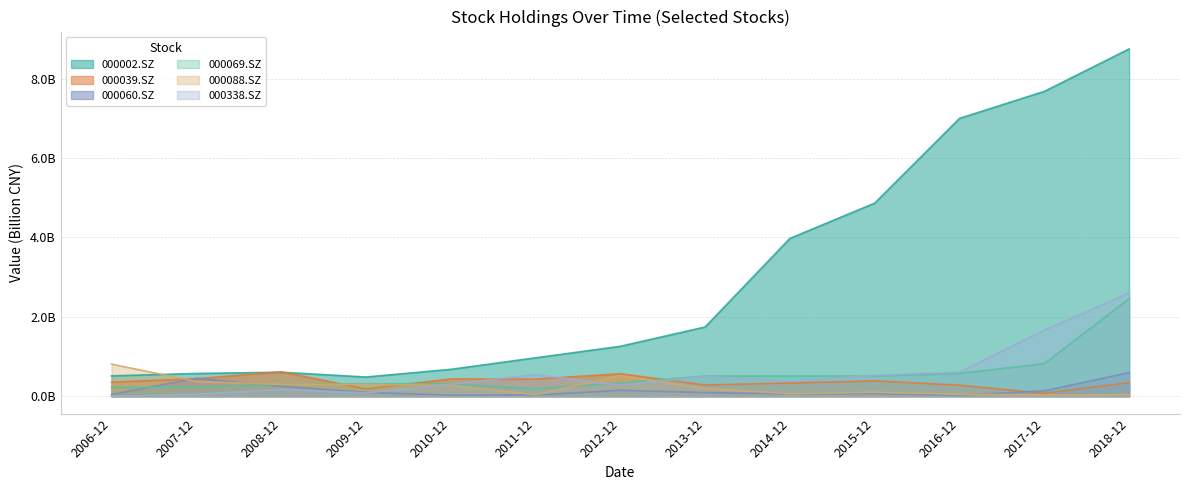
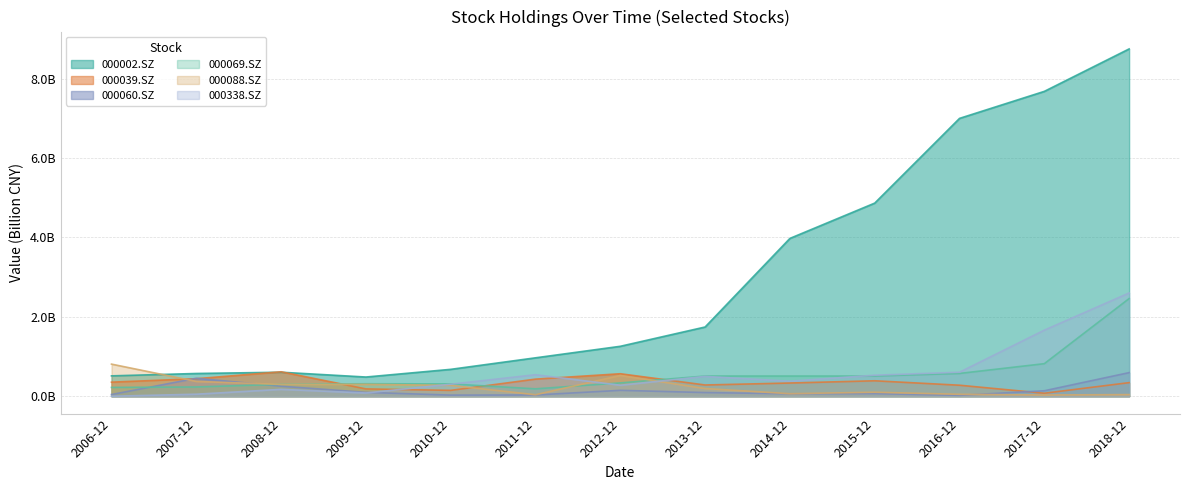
000039.SZ, 2010-12: 400000000 -> 100000000
